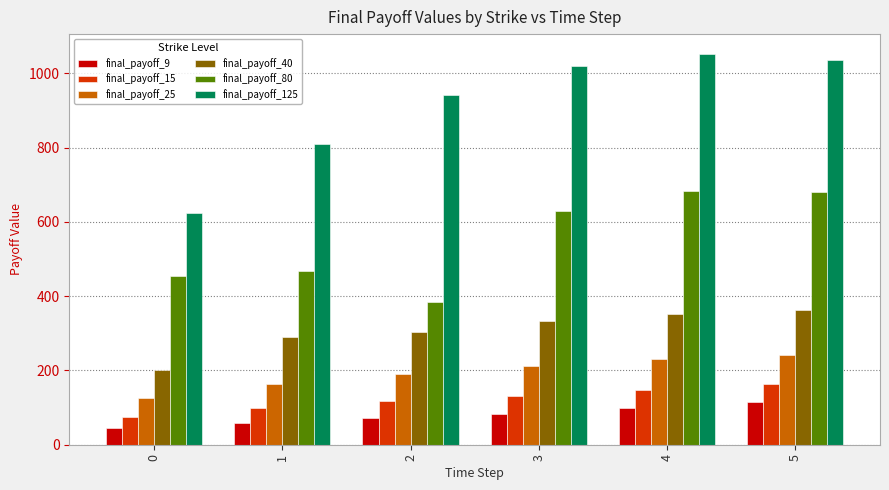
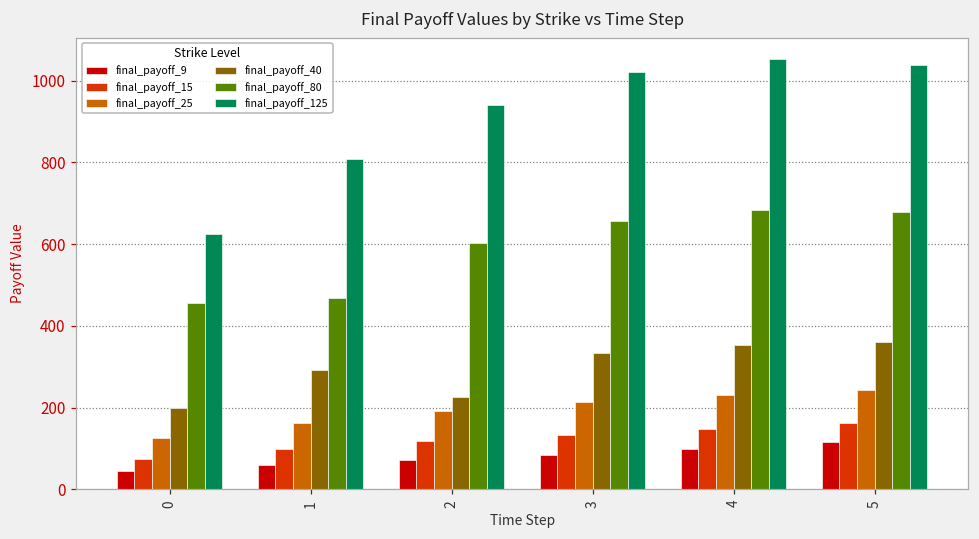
final_payoff_40, 2: 300 -> 230
final_payoff_80, 2: 380 -> 600
final_payoff_80, 3: 630 -> 660
